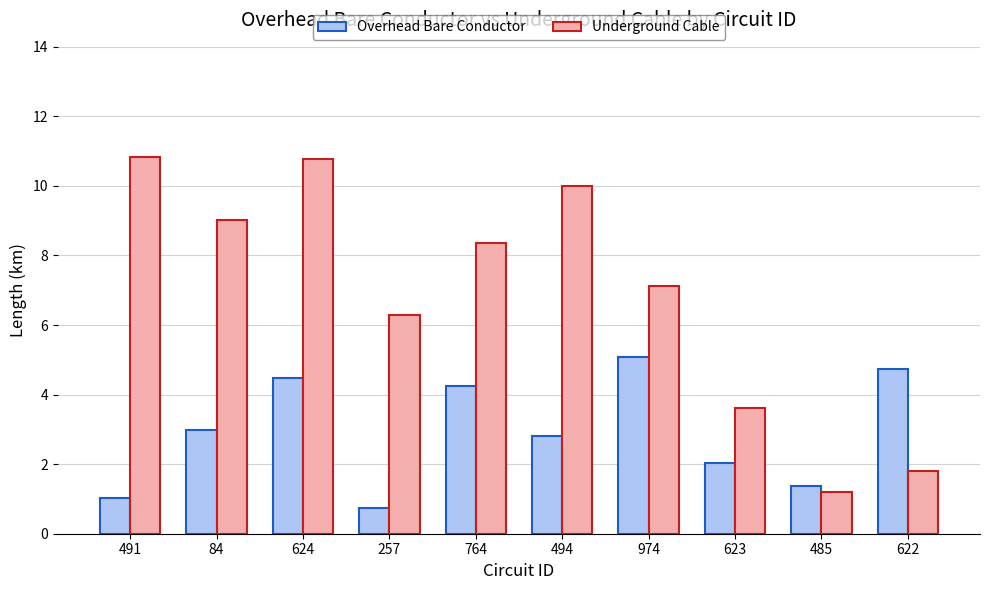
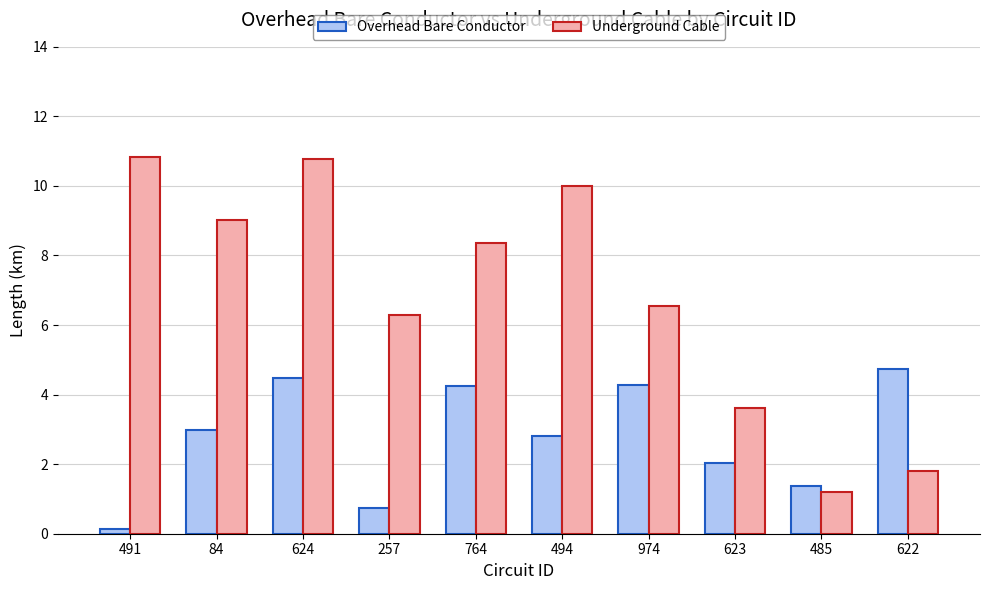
Overhead Bare Conductor, 491: 1.0 -> 0.1
Overhead Bare Conductor, 974: 5.1 -> 4.3
Underground Cable, 974: 7.1 -> 6.5
